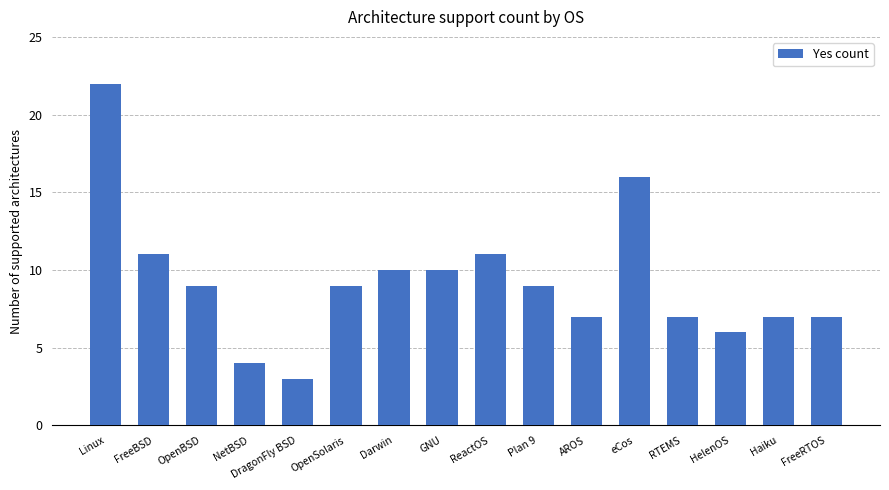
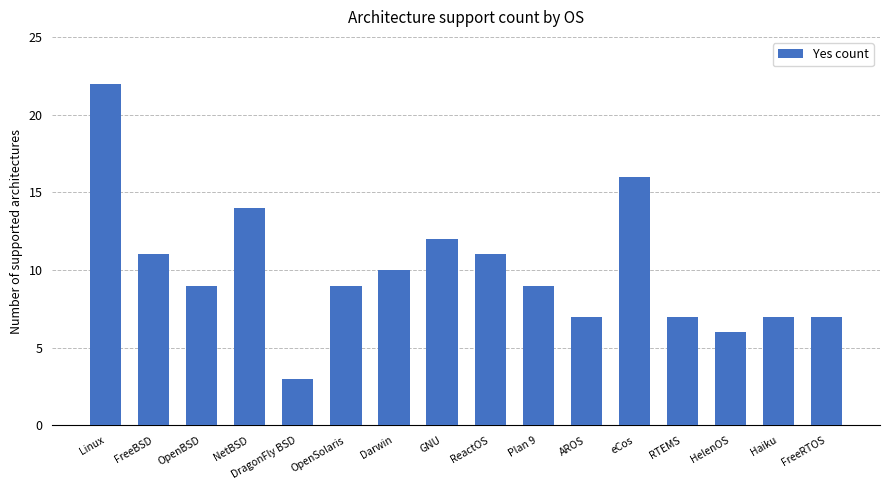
NetBSD: 4 -> 14
GNU: 10 -> 12
